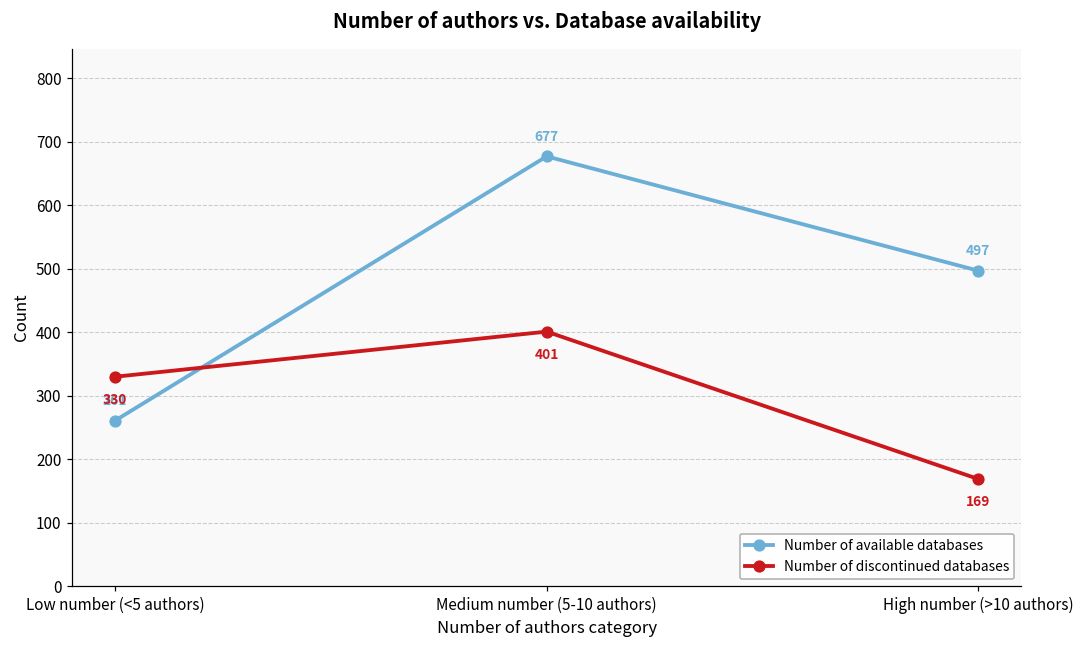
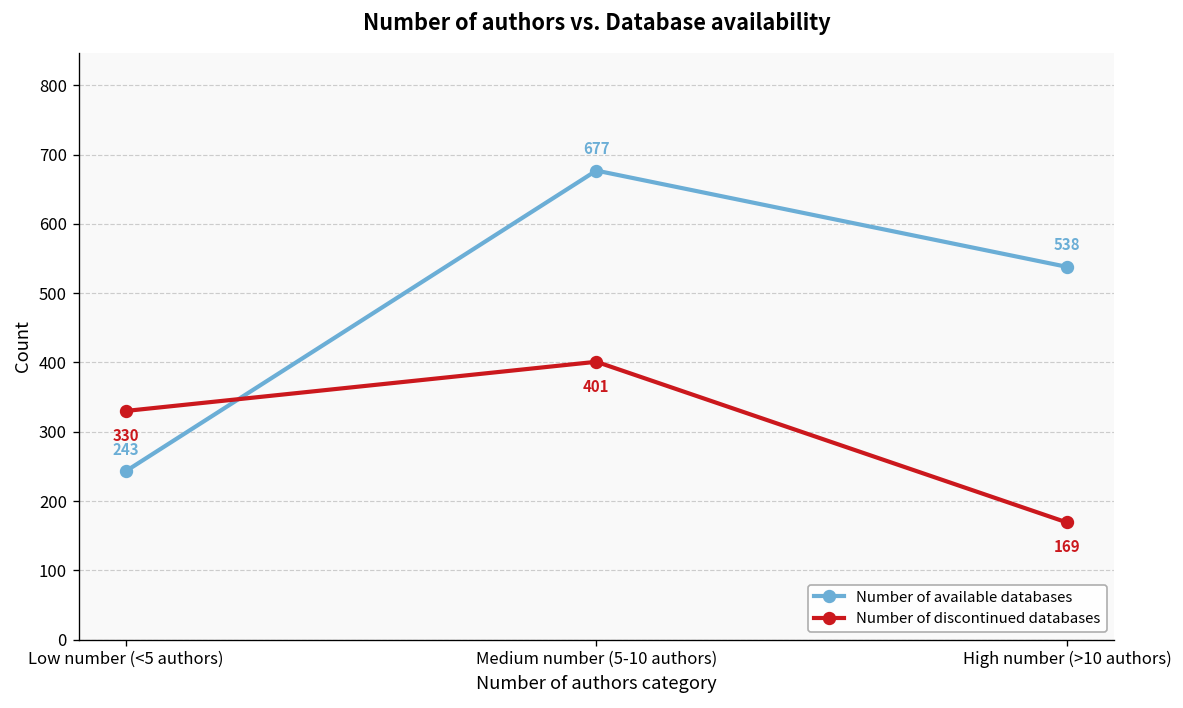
Number of available databases, Low number (<5 authors): 261 -> 243
Number of available databases, High number (>10 authors): 497 -> 538
